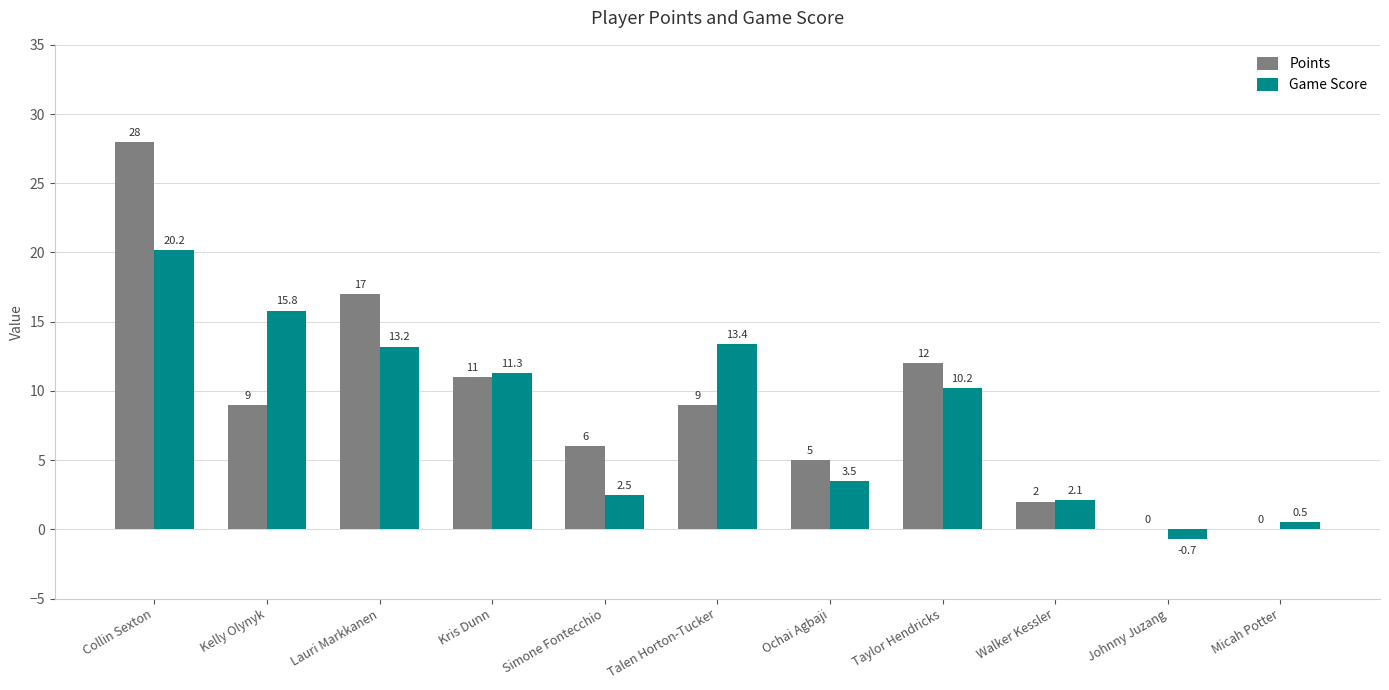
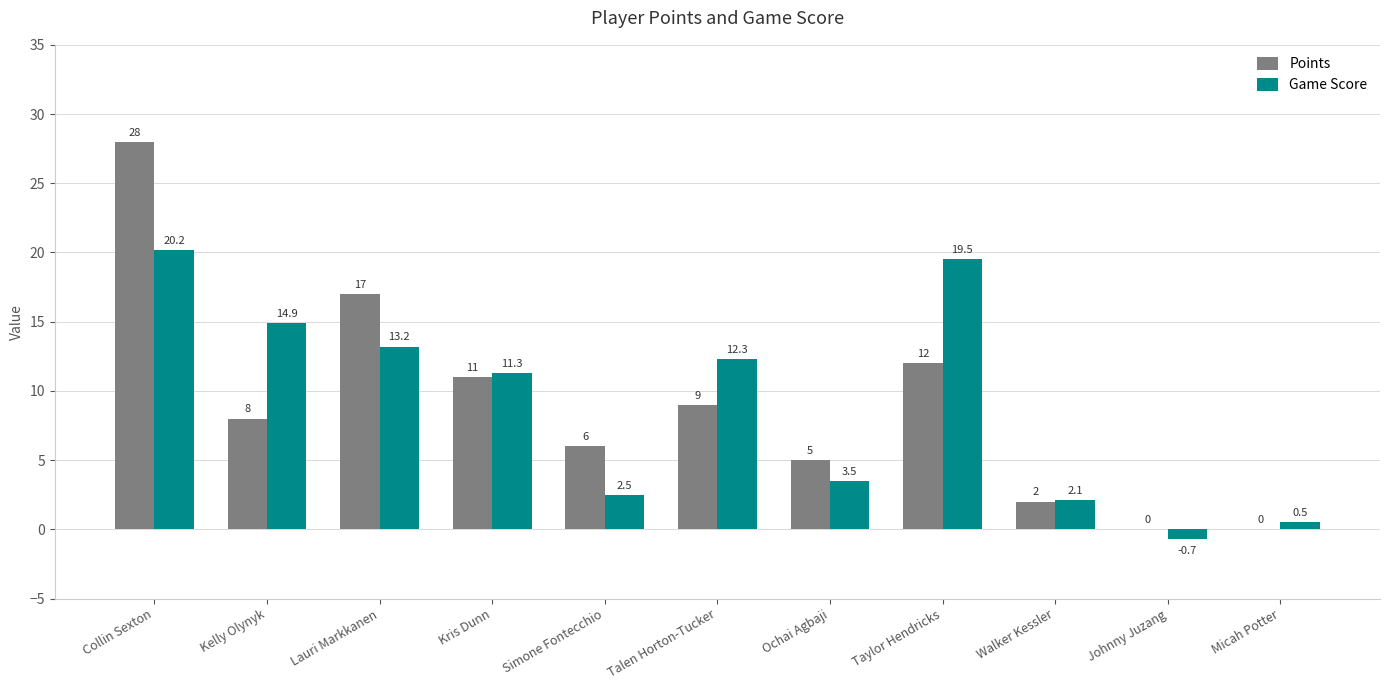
Points, Kelly Olynyk: 9 -> 8
Game Score, Kelly Olynyk: 15.8 -> 14.9
Game Score, Talen Horton-Tucker: 13.4 -> 12.3
Game Score, Taylor Hendricks: 10.2 -> 19.5
